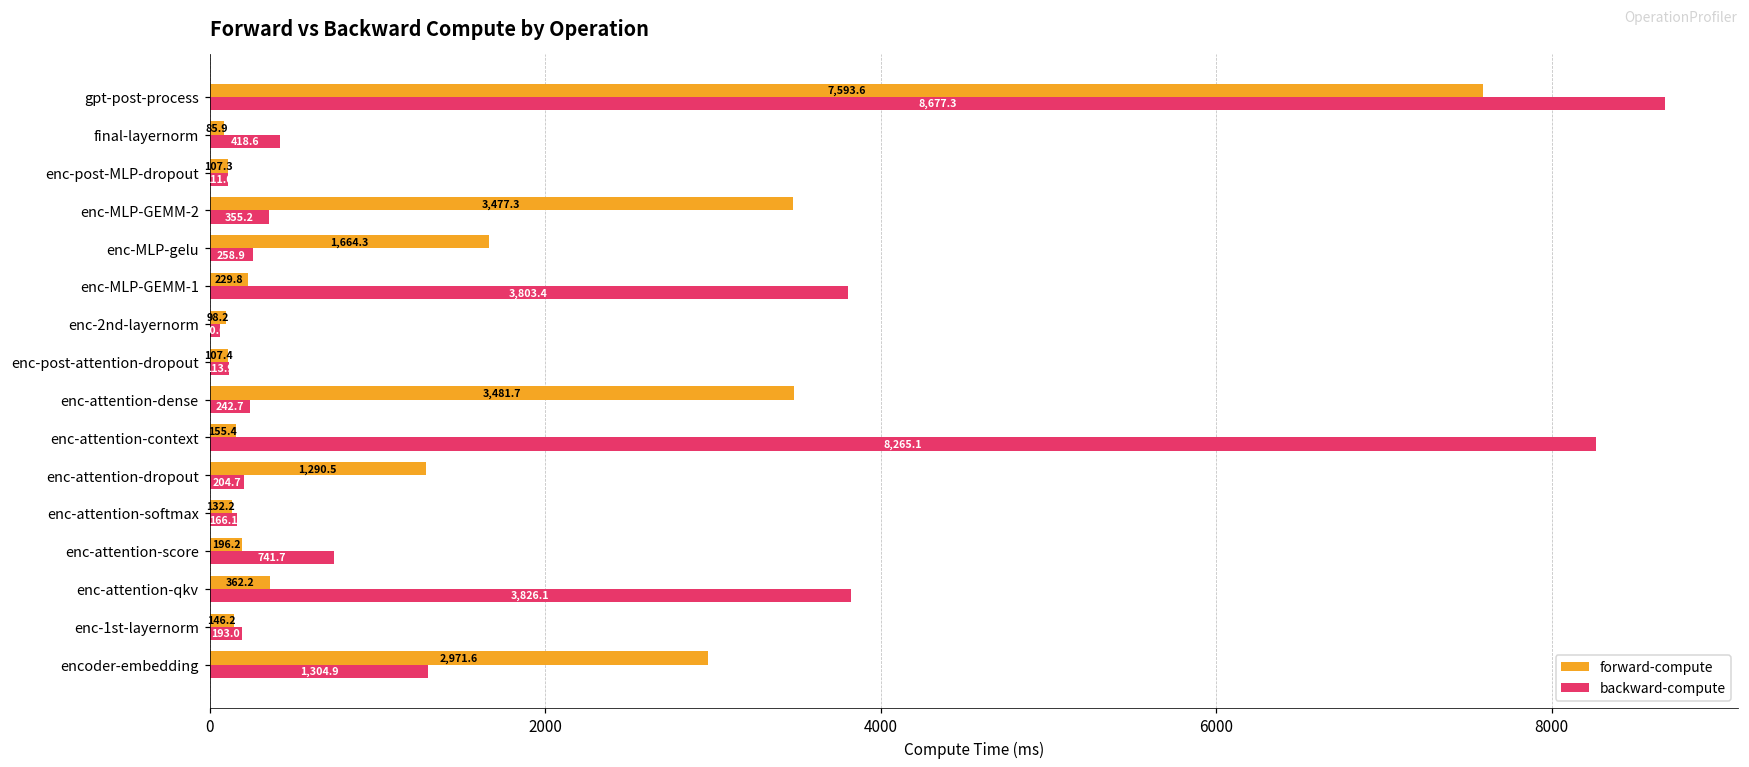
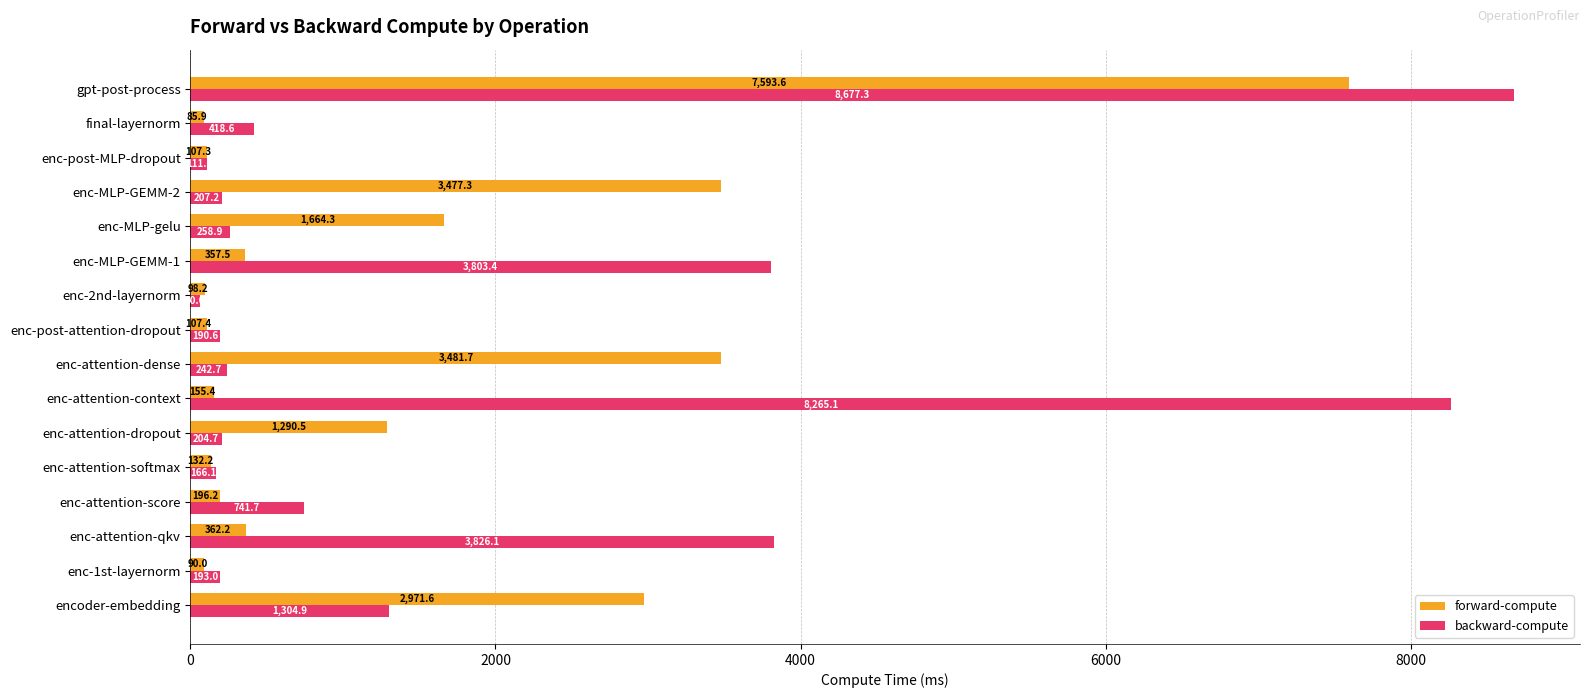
backward-compute, enc-MLP-GEMM-2: 355.2 -> 207.2
forward-compute, enc-MLP-GEMM-1: 229.8 -> 357.5
backward-compute, enc-post-attention-dropout: 113.9 -> 190.6
forward-compute, enc-1st-layernorm: 146.2 -> 90.0
